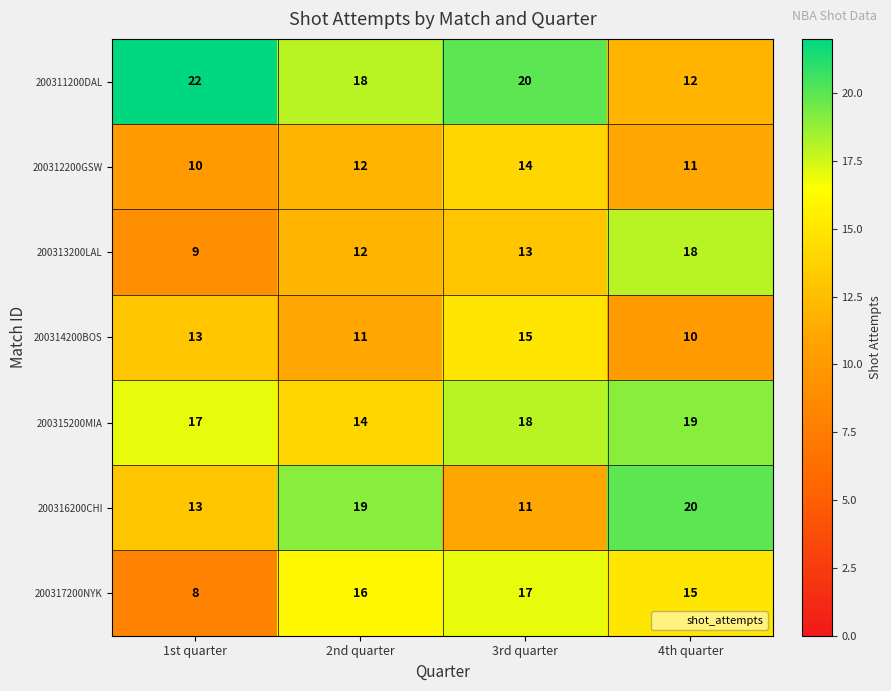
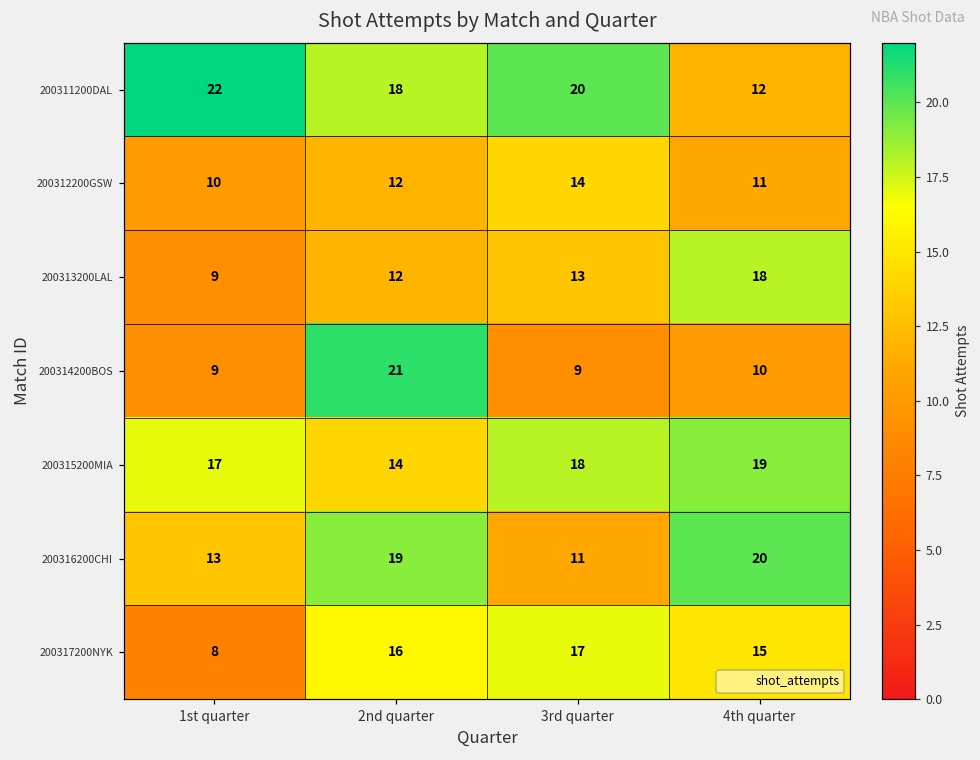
200314200BOS, 1st quarter: 13 -> 9
200314200BOS, 2nd quarter: 11 -> 21
200314200BOS, 3rd quarter: 15 -> 9
